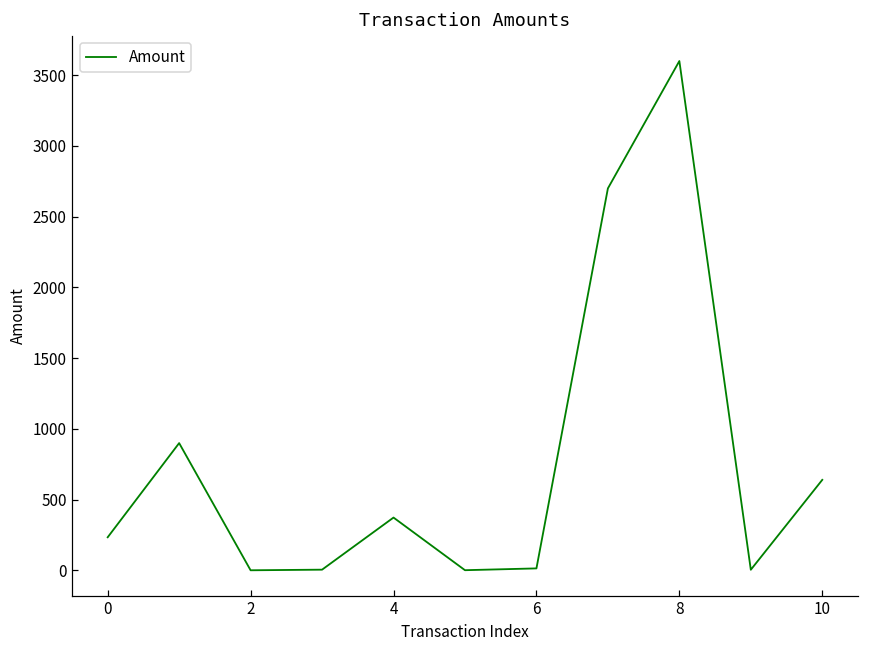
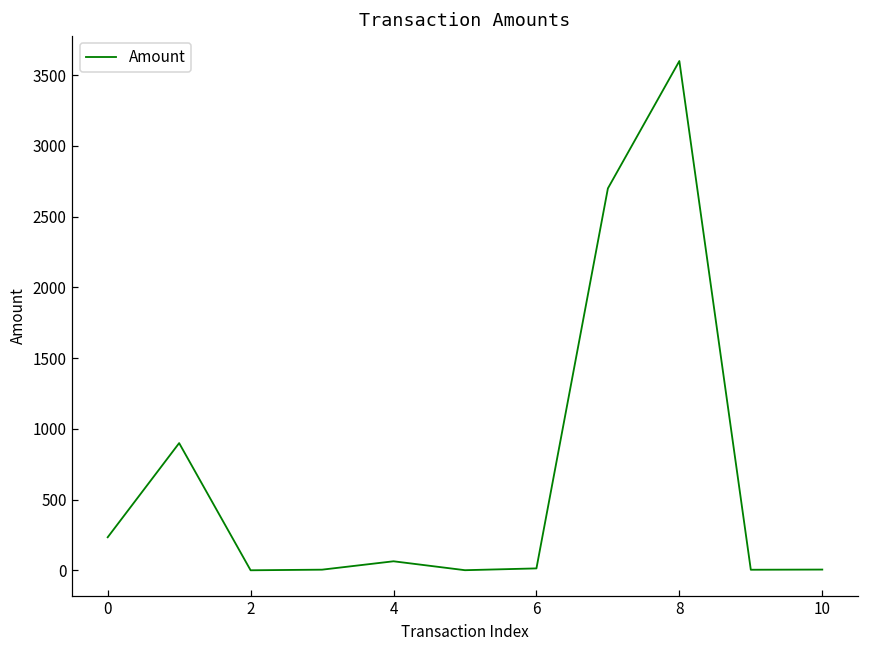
4: 370 -> 60
10: 640 -> 10
